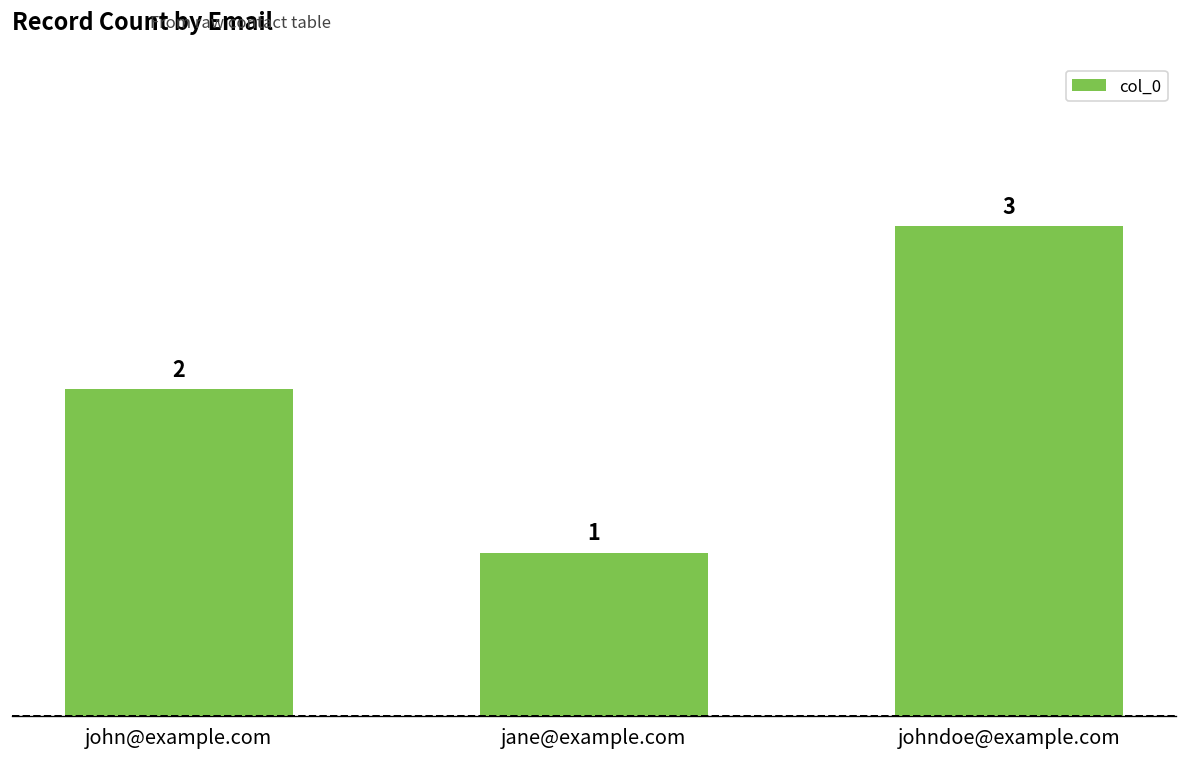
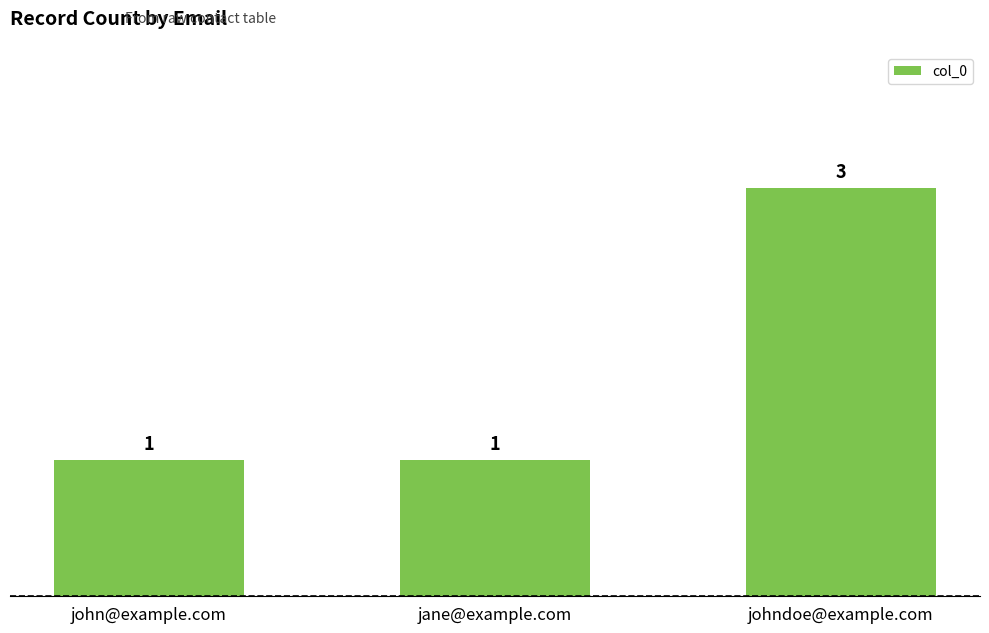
john@example.com: 2 -> 1
